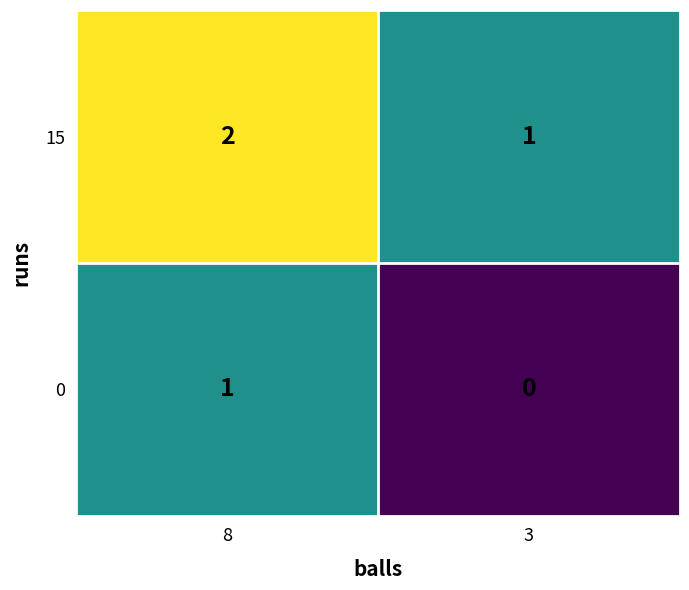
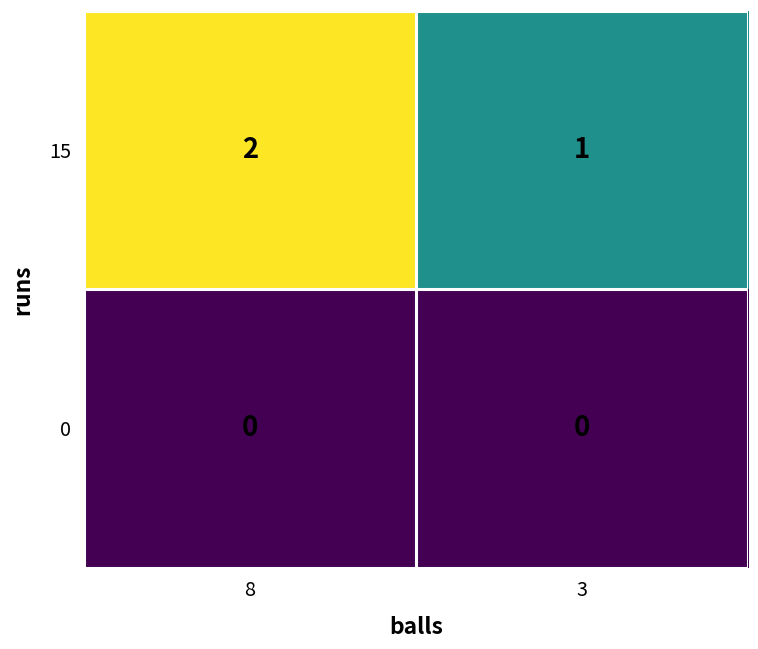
0, 8: 1 -> 0
